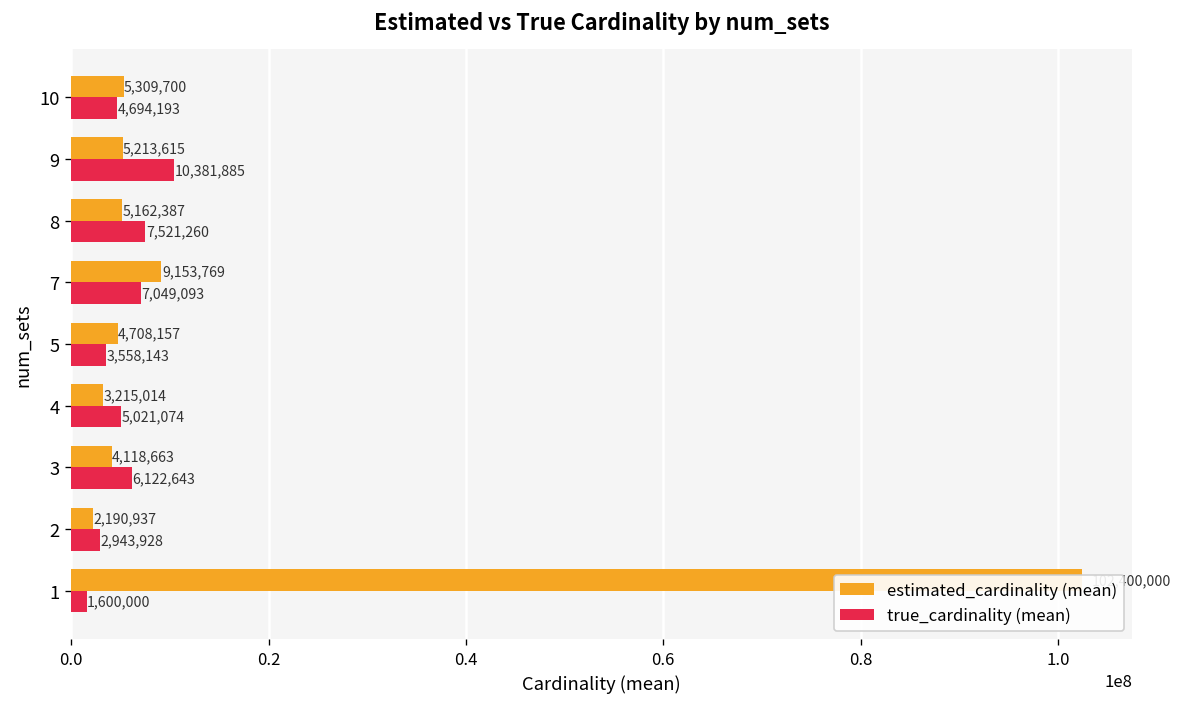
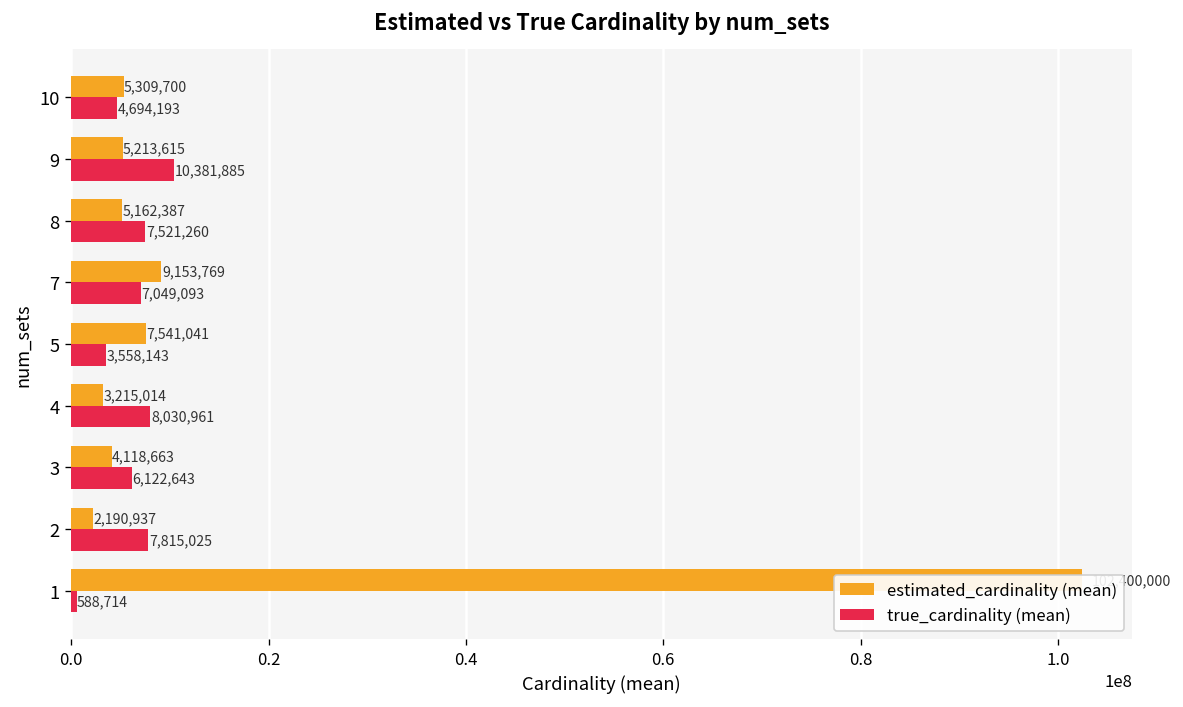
estimated_cardinality (mean), 5: 4,708,157 -> 7,541,041
true_cardinality (mean), 4: 5,021,074 -> 8,030,961
true_cardinality (mean), 2: 2,943,928 -> 7,815,025
true_cardinality (mean), 1: 1,600,000 -> 588,714
